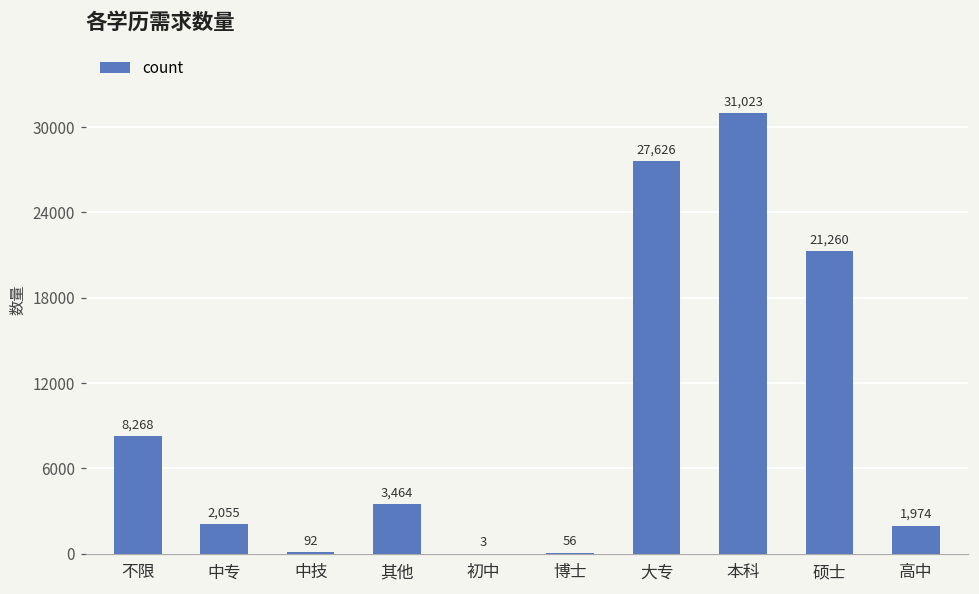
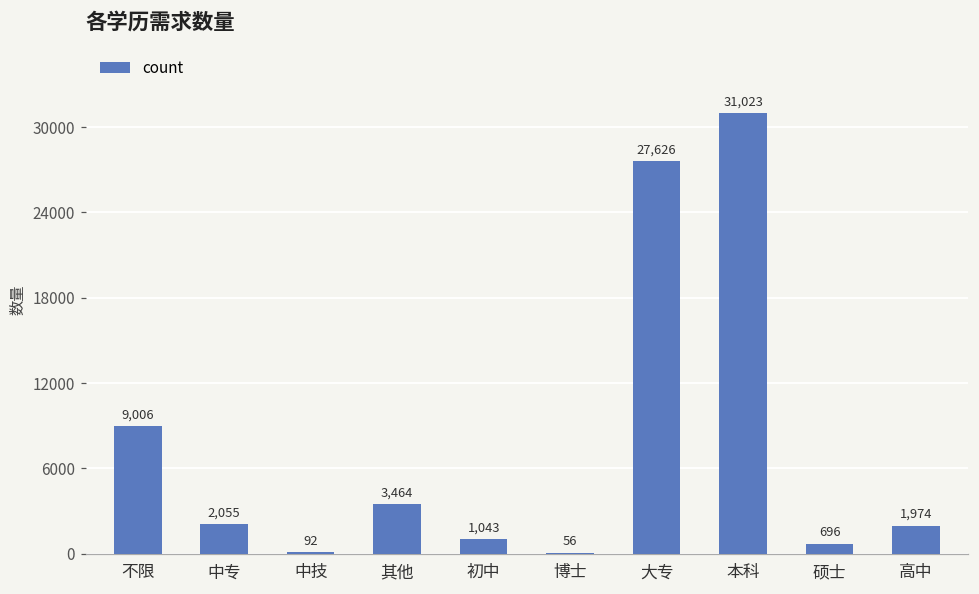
不限: 8,268 -> 9,006
初中: 3 -> 1,043
硕士: 21,260 -> 696
